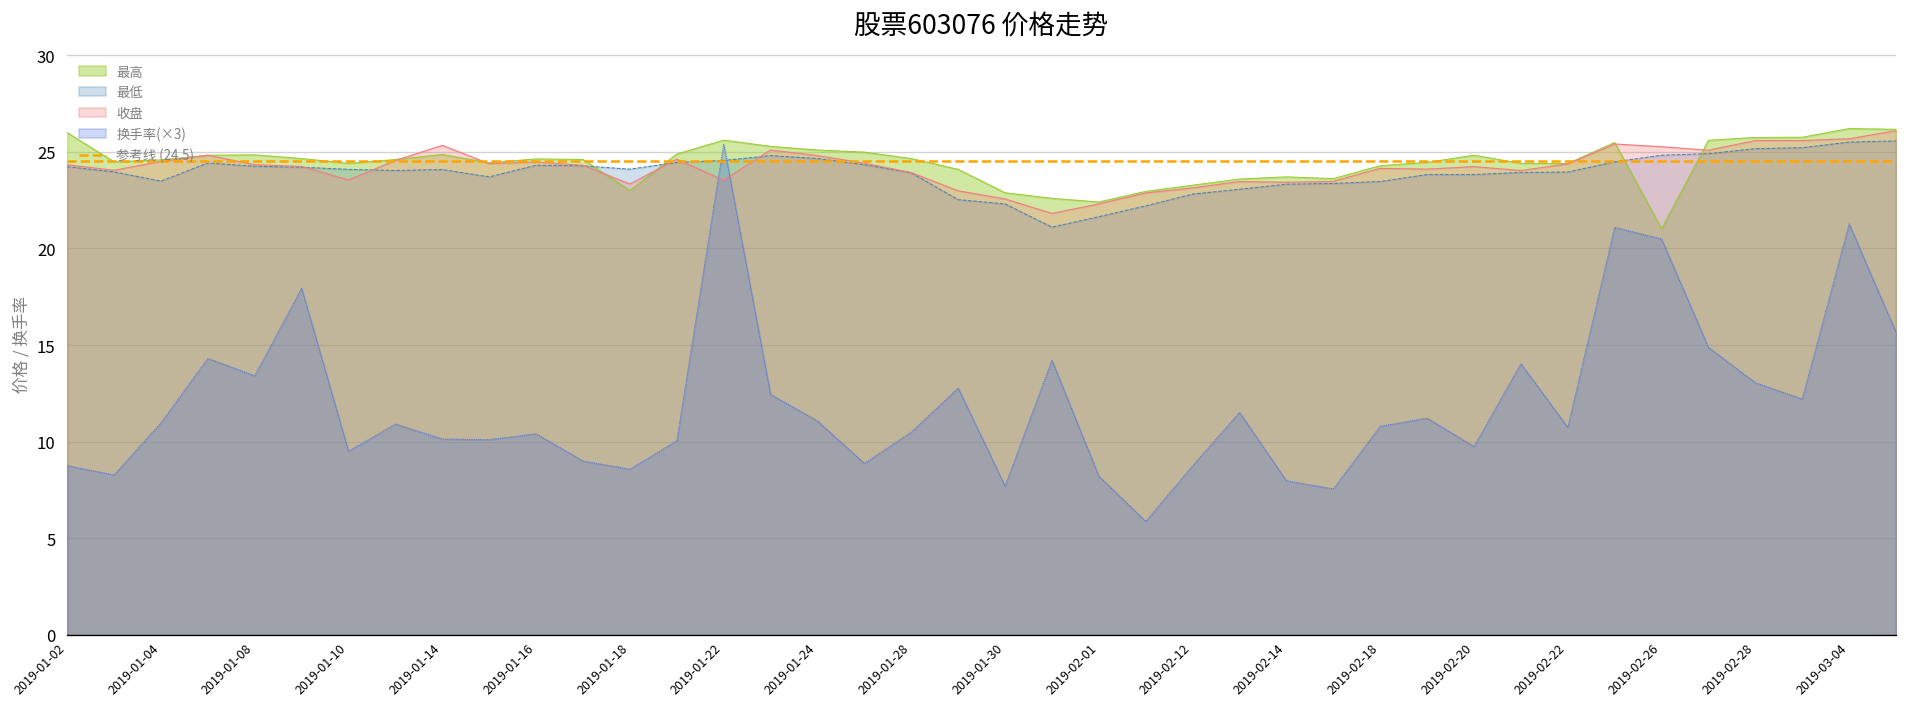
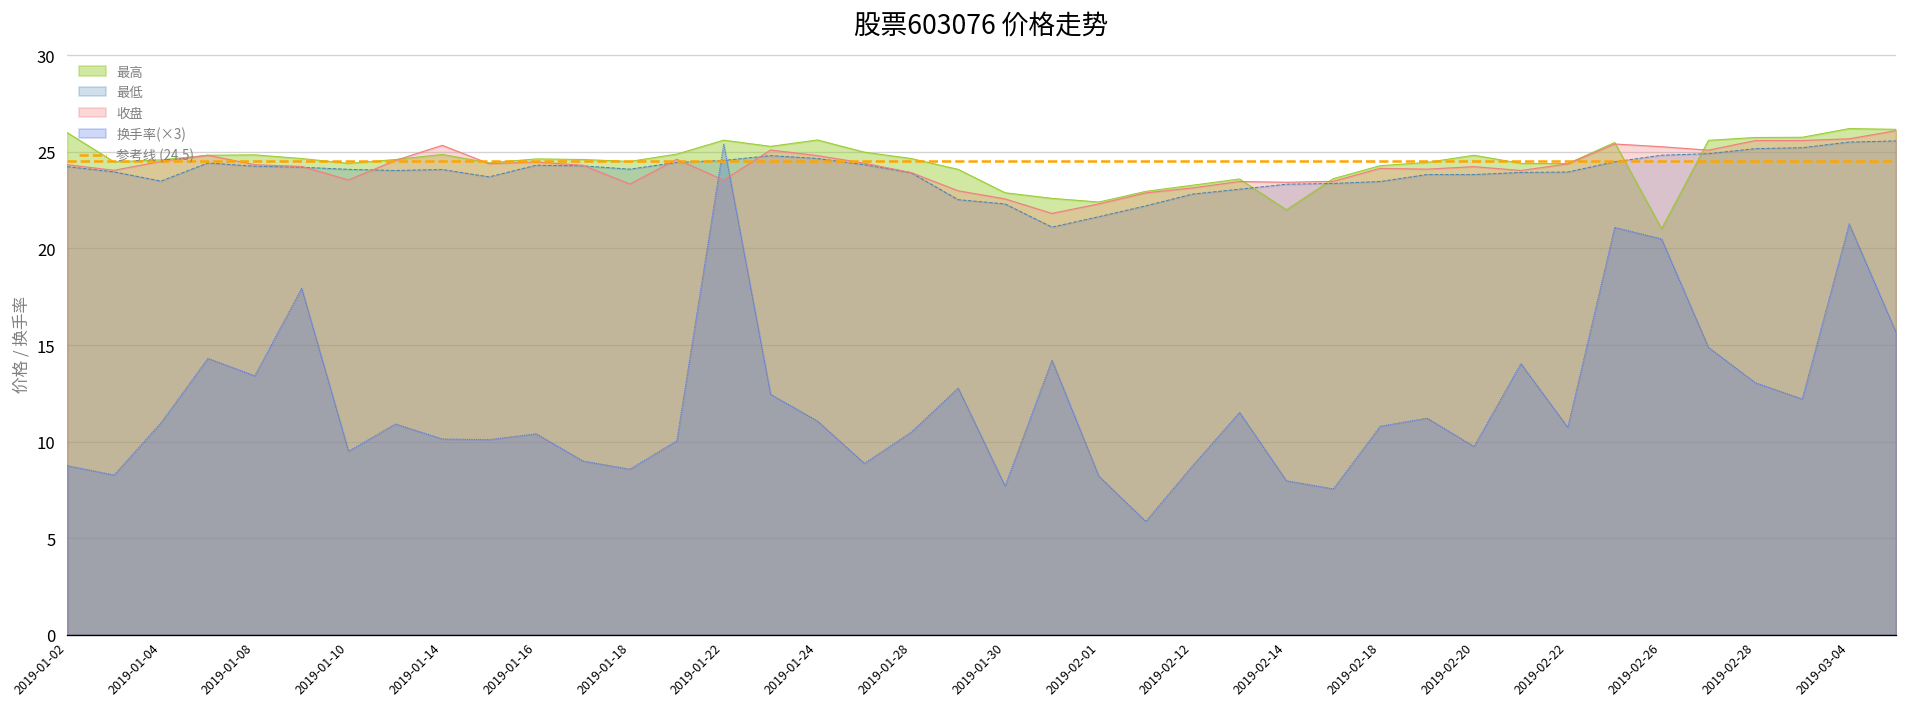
最高, 2019-01-18: 23.0 -> 24.5
最高, 2019-01-24: 25.1 -> 25.6
最高, 2019-02-14: 23.7 -> 22.0
